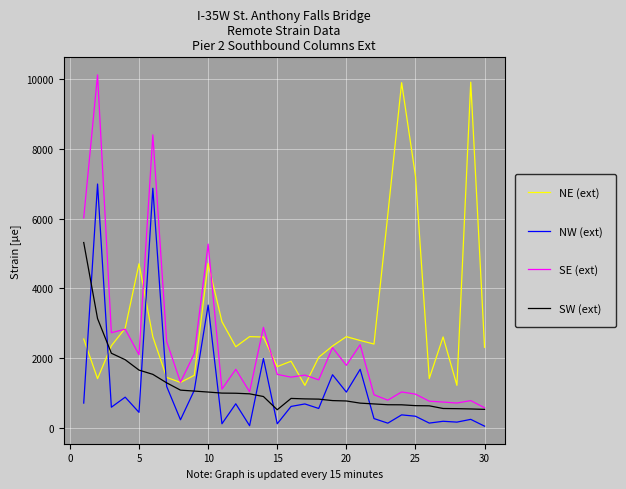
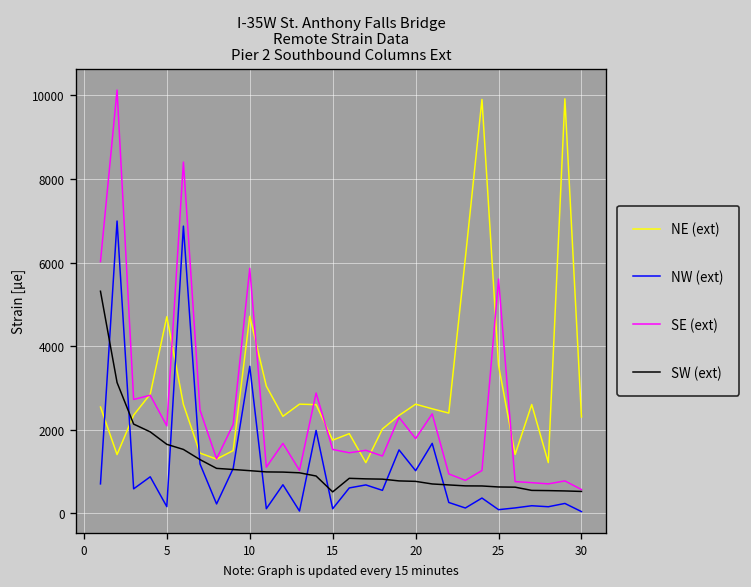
NW (ext), 5: 400 -> 200
SE (ext), 10: 5300 -> 5900
NE (ext), 25: 7200 -> 3500
NW (ext), 25: 300 -> 100
SE (ext), 25: 1000 -> 5600
